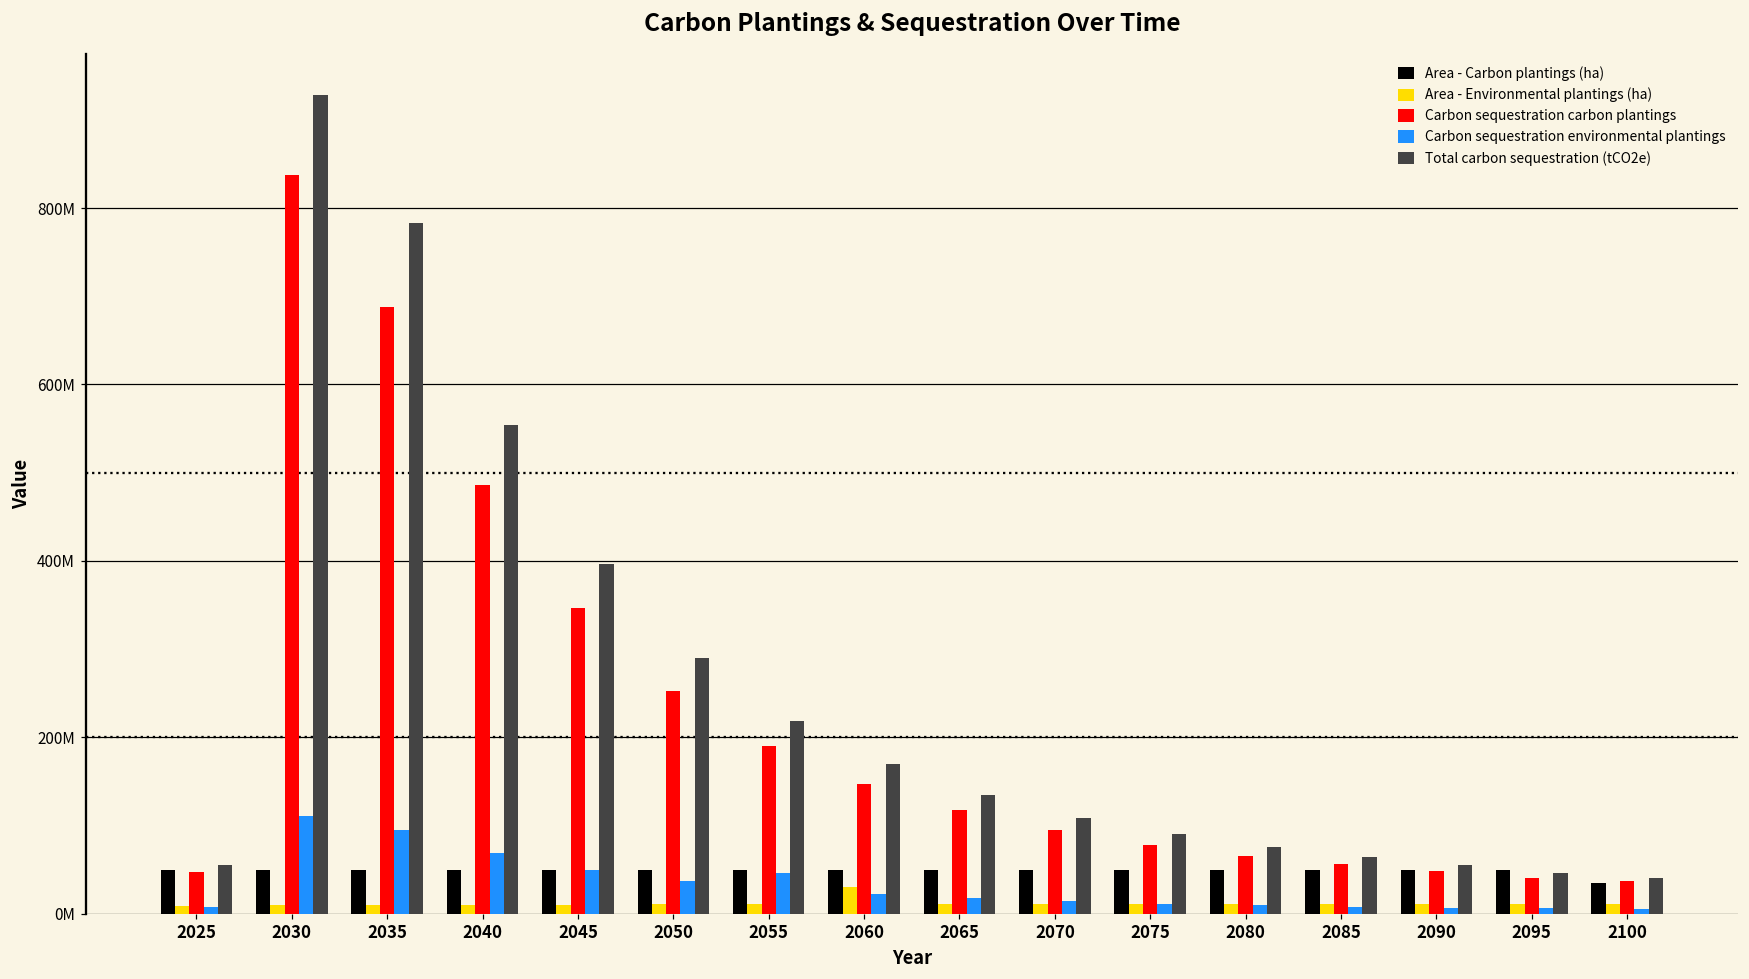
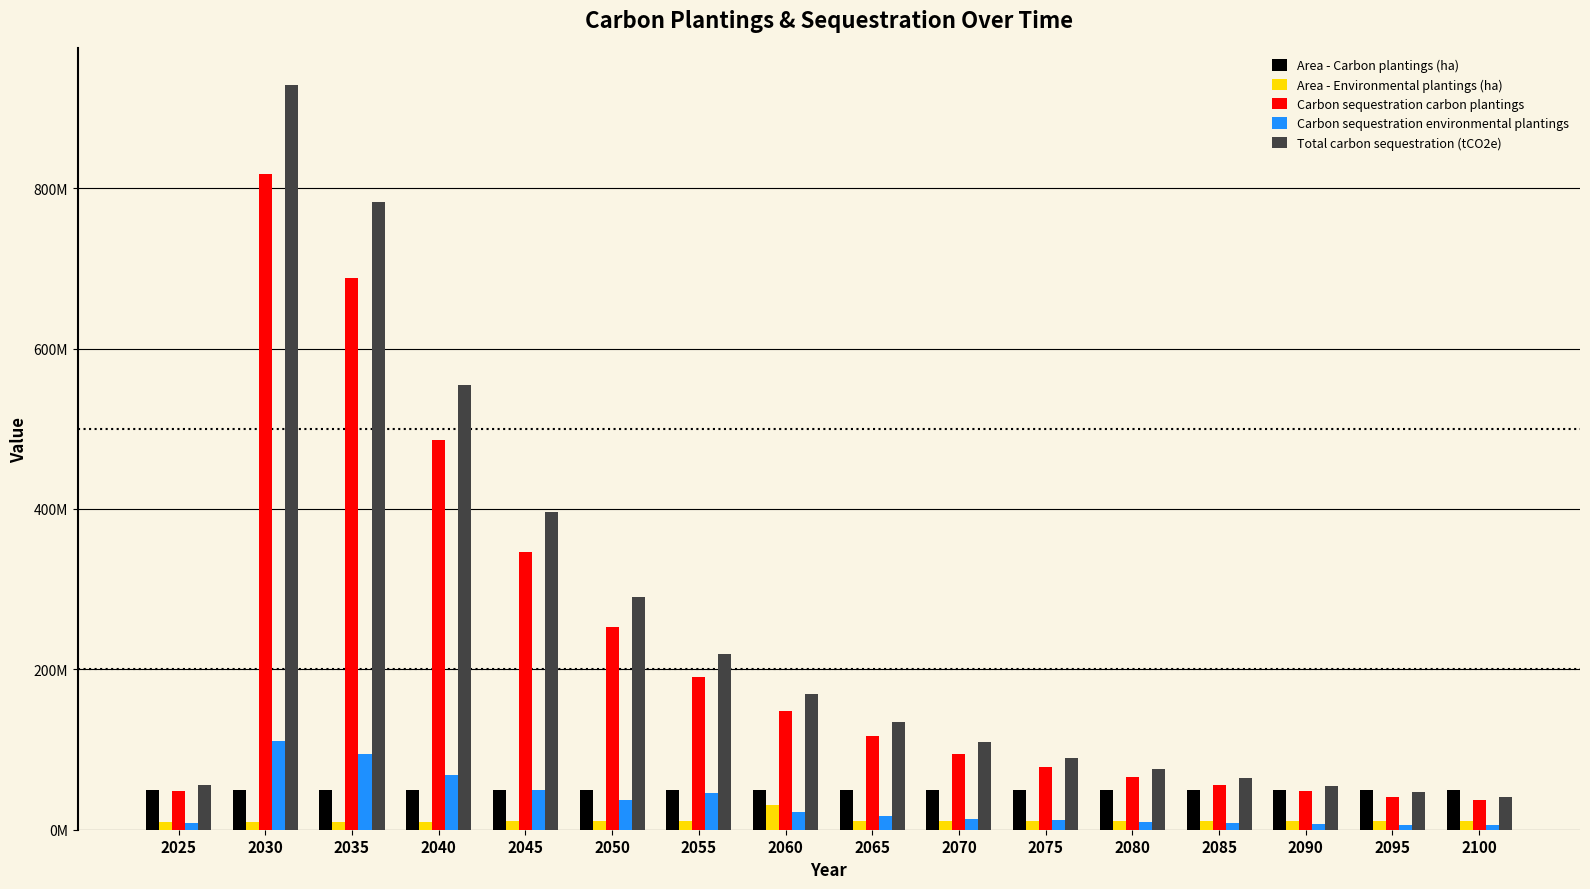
Carbon sequestration carbon plantings, 2030: 840000000 -> 820000000
Area - Carbon plantings (ha), 2100: 30000000 -> 50000000
